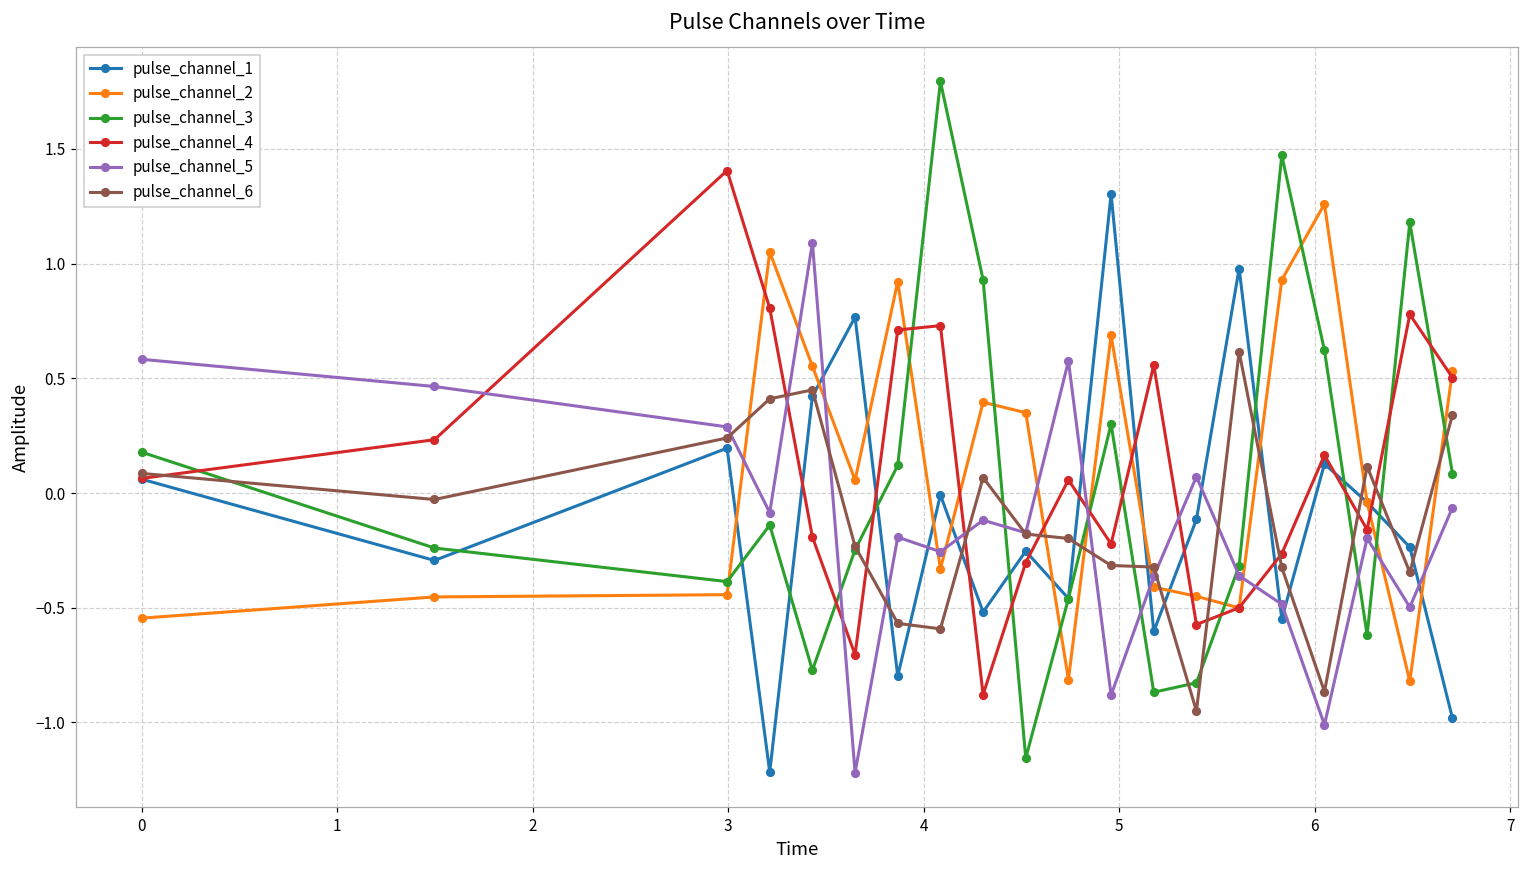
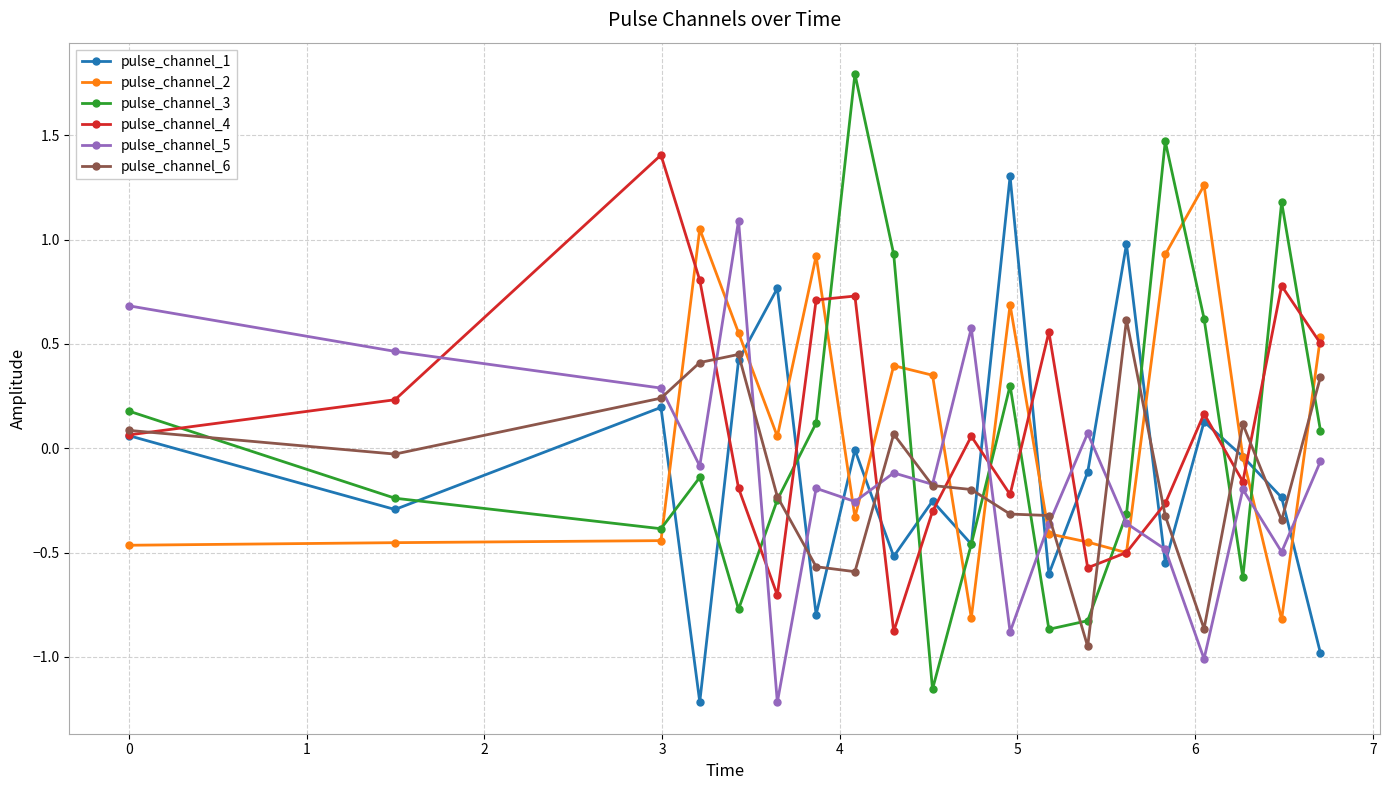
pulse_channel_2, 0: -0.55 -> -0.47
pulse_channel_5, 0: 0.58 -> 0.68
